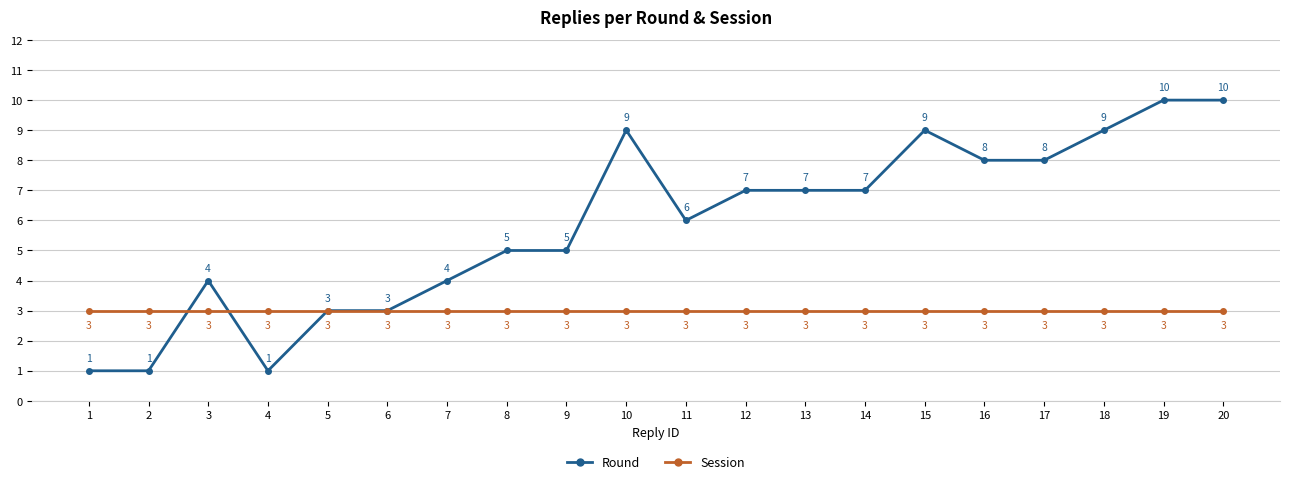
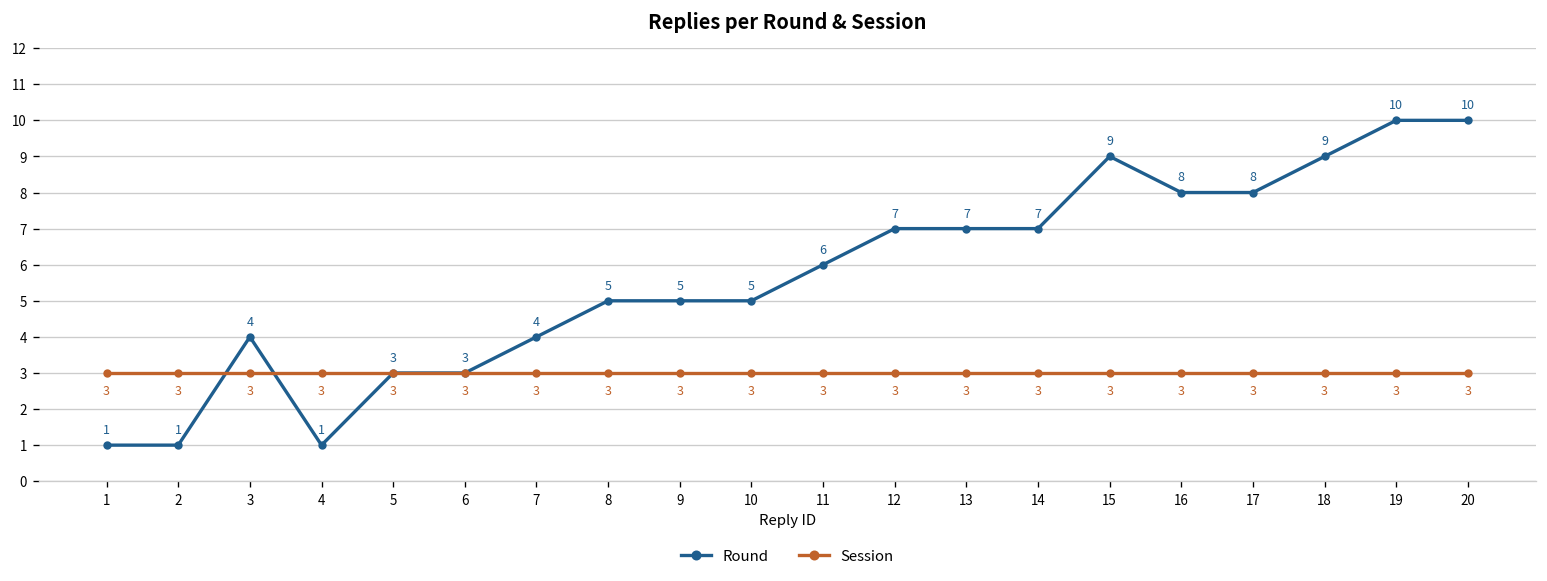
Round, 10: 9 -> 5
